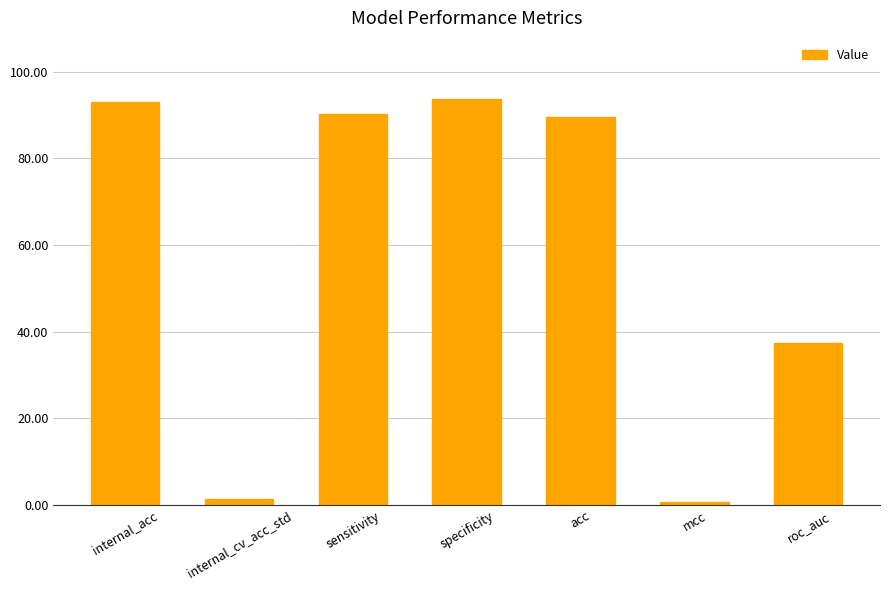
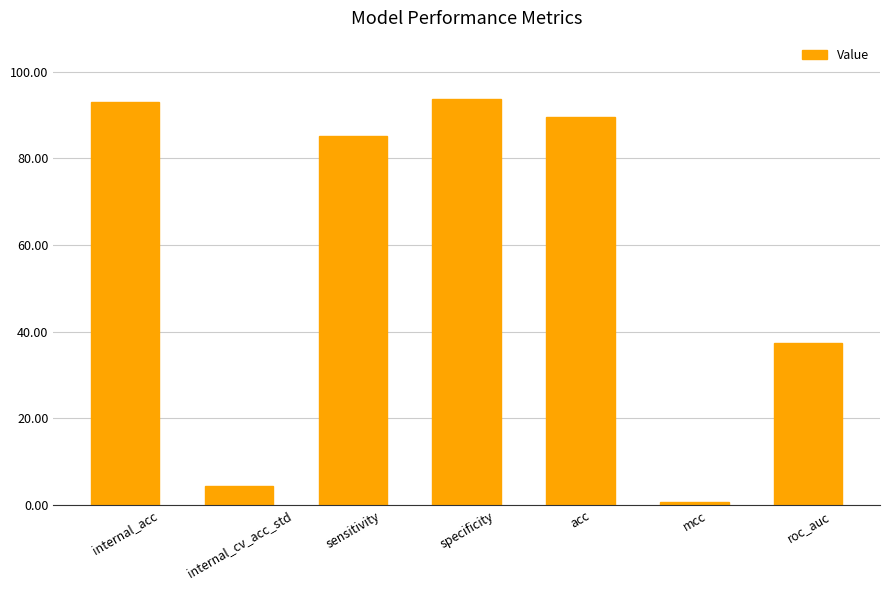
internal_cv_acc_std: 1 -> 4
sensitivity: 90 -> 85
